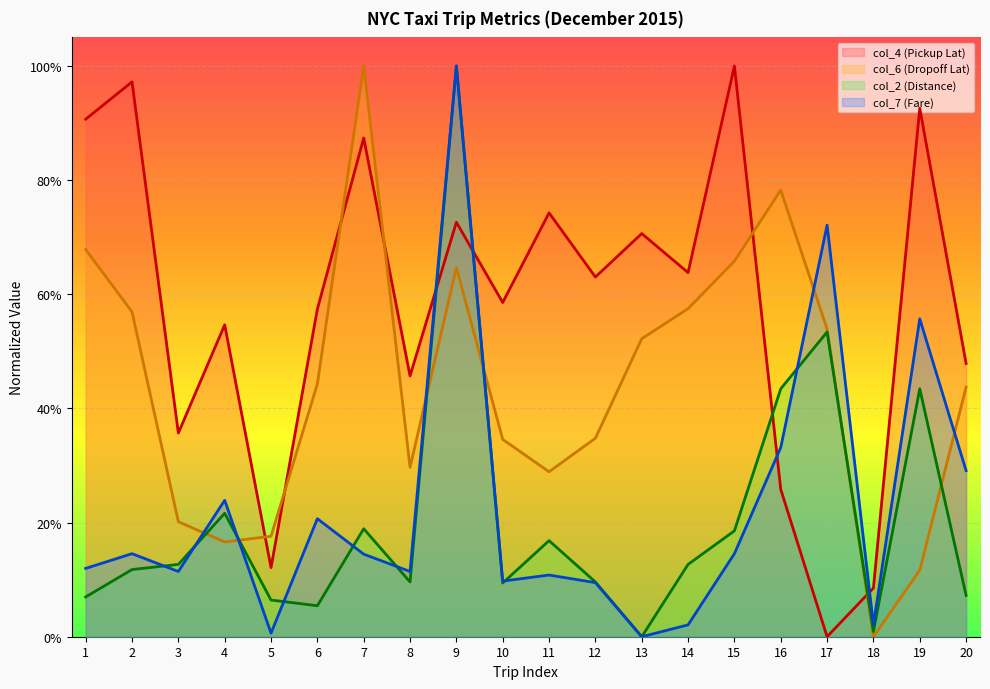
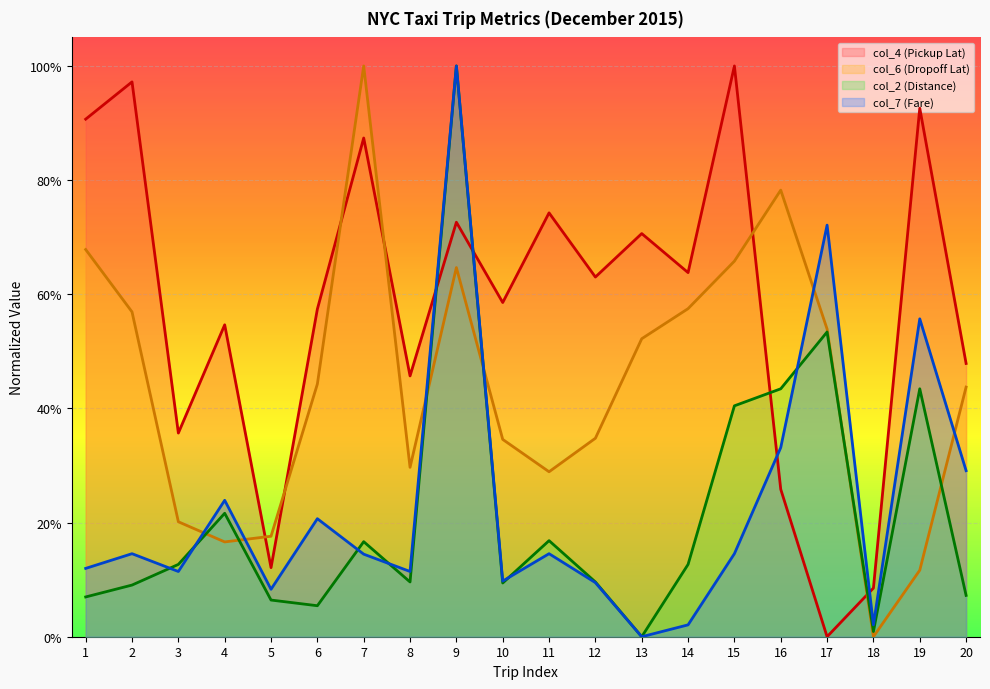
col_2 (Distance), 2: 12% -> 9%
col_7 (Fare), 5: 1% -> 8%
col_2 (Distance), 7: 19% -> 17%
col_7 (Fare), 11: 11% -> 15%
col_2 (Distance), 15: 19% -> 40%
